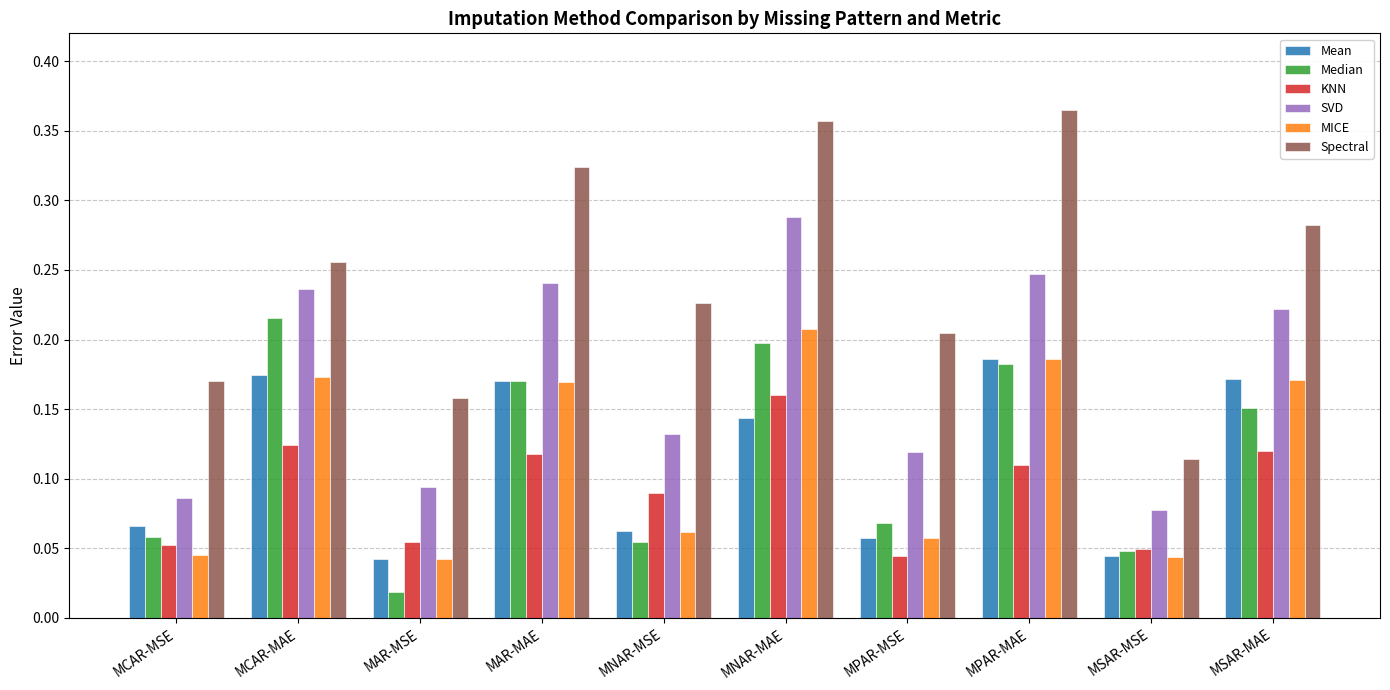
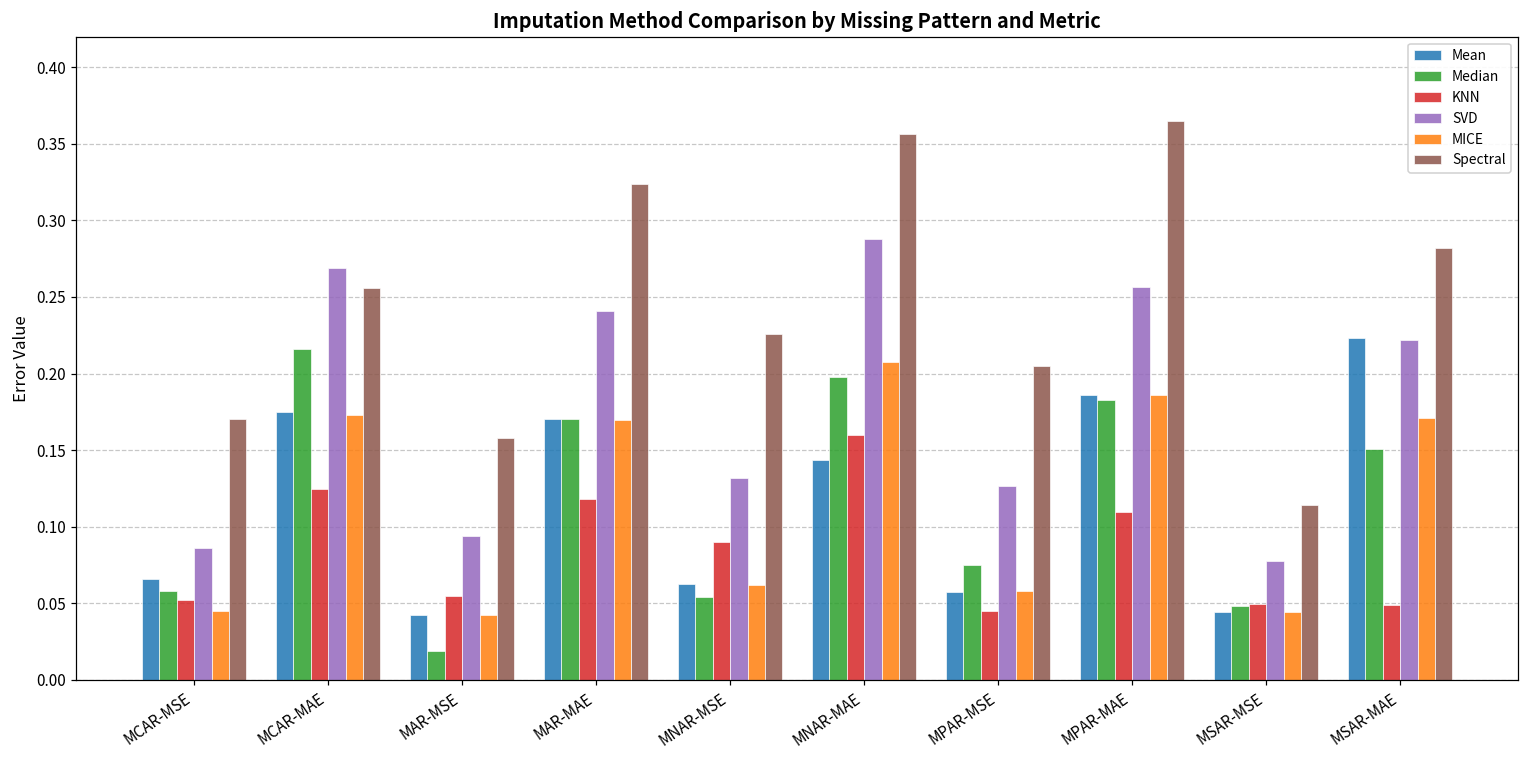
SVD, MCAR-MAE: 0.236 -> 0.269
Median, MPAR-MSE: 0.068 -> 0.075
SVD, MPAR-MSE: 0.119 -> 0.126
SVD, MPAR-MAE: 0.247 -> 0.256
Mean, MSAR-MAE: 0.172 -> 0.223
KNN, MSAR-MAE: 0.120 -> 0.049
